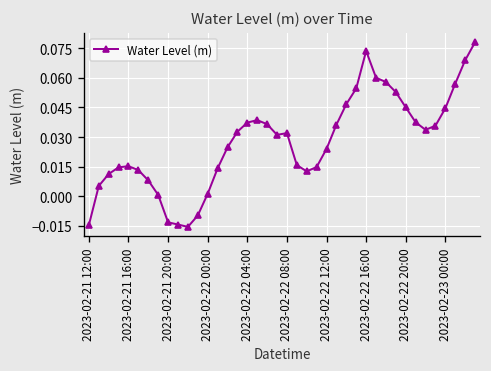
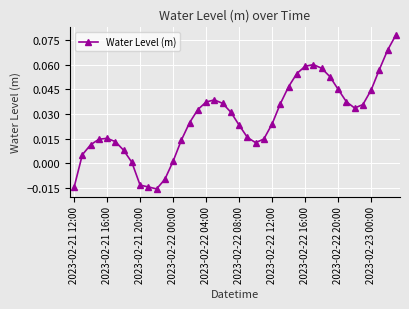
2023-02-22 08:00: 0.032 -> 0.023
2023-02-22 16:00: 0.074 -> 0.059
